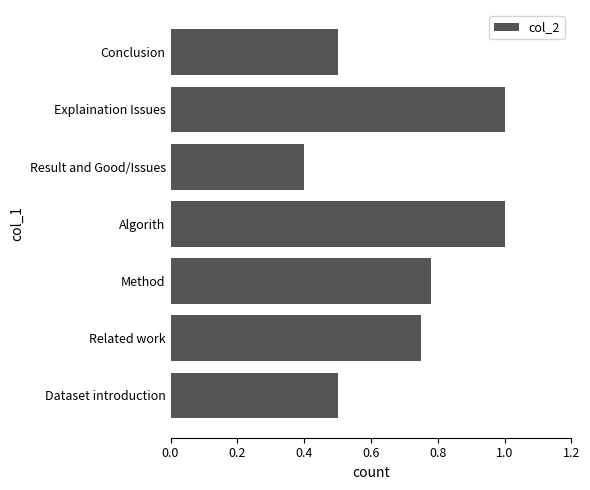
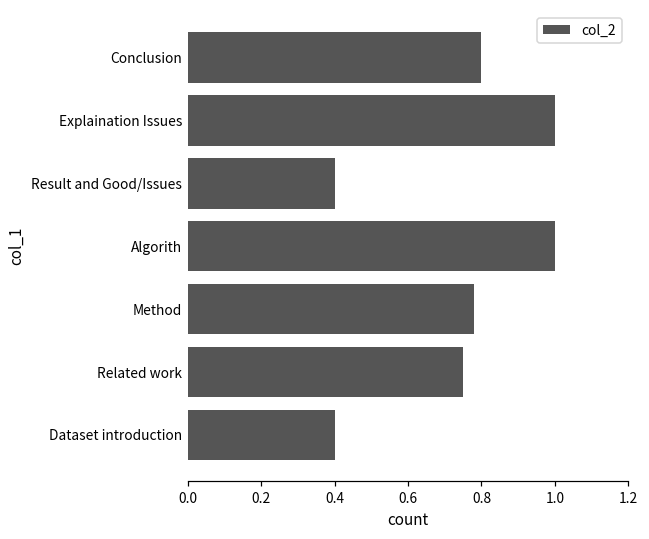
Conclusion: 0.5 -> 0.8
Dataset introduction: 0.5 -> 0.4
